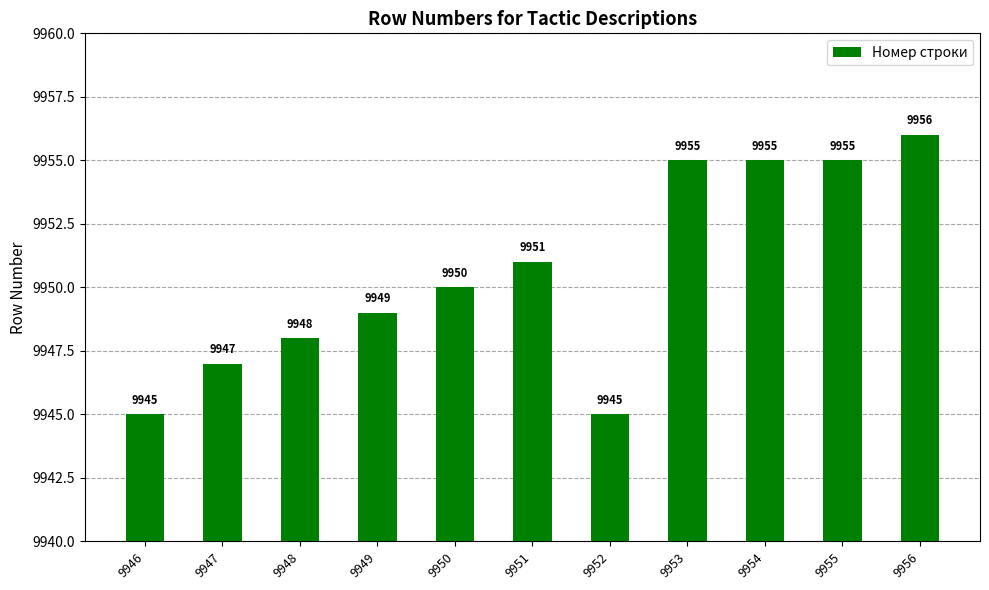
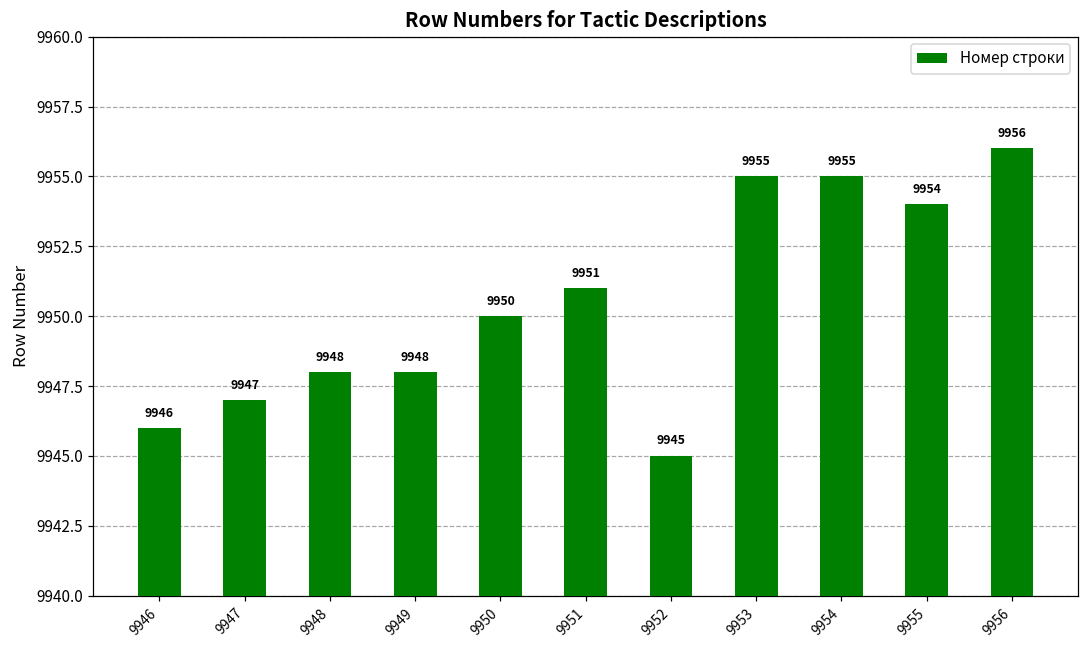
9946: 9945 -> 9946
9949: 9949 -> 9948
9955: 9955 -> 9954
